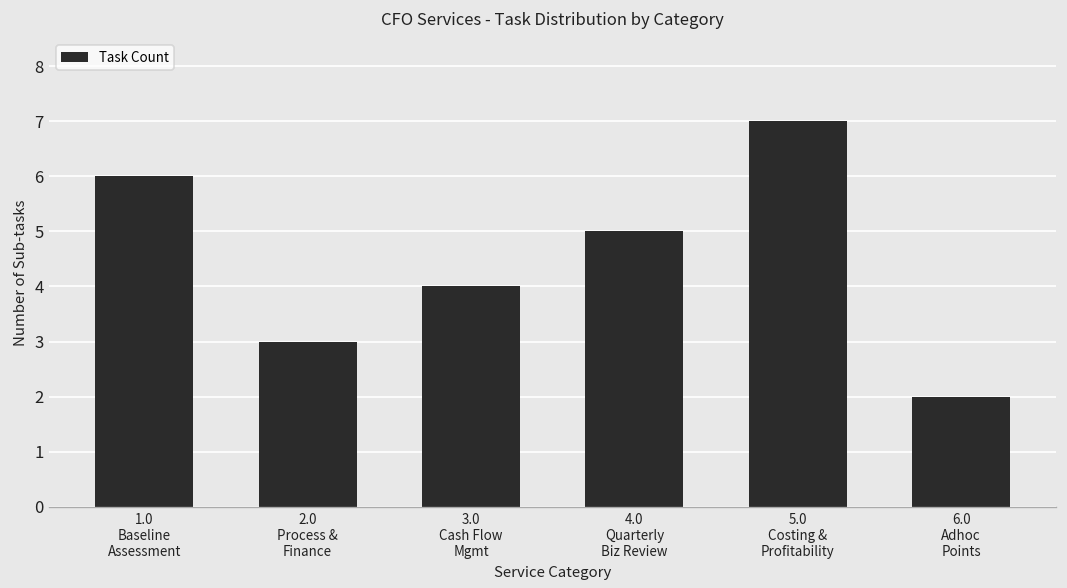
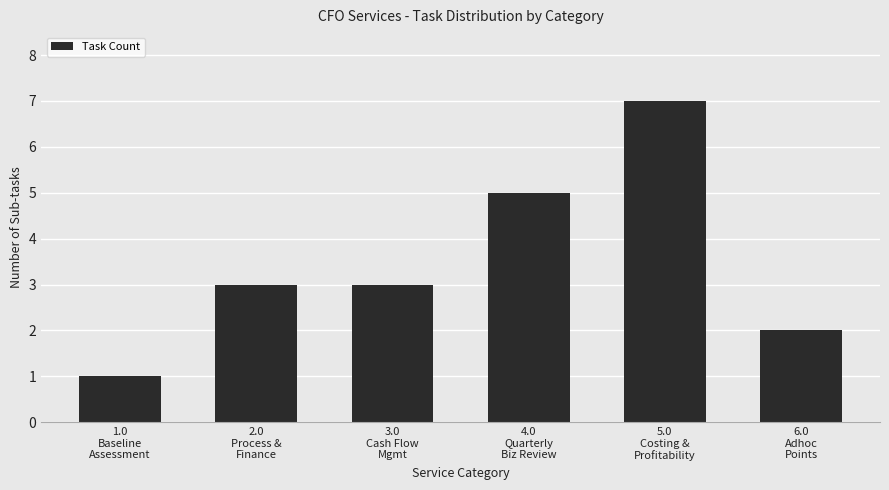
1.0 Baseline Assessment: 6 -> 1
3.0 Cash Flow Mgmt: 4 -> 3
